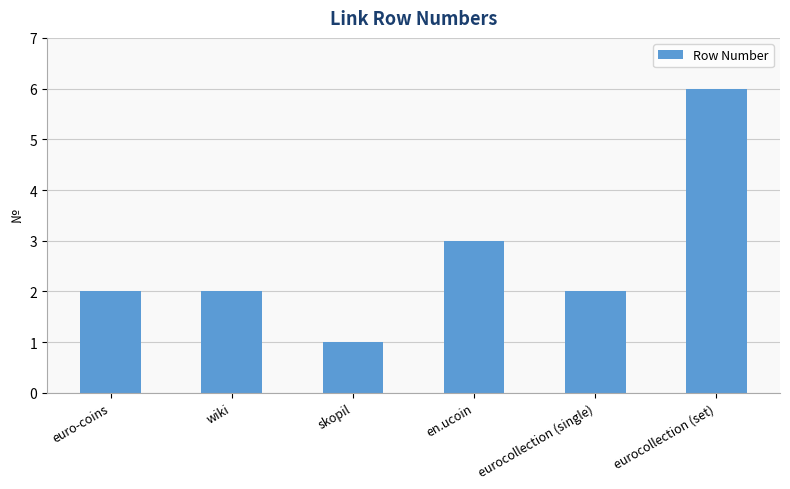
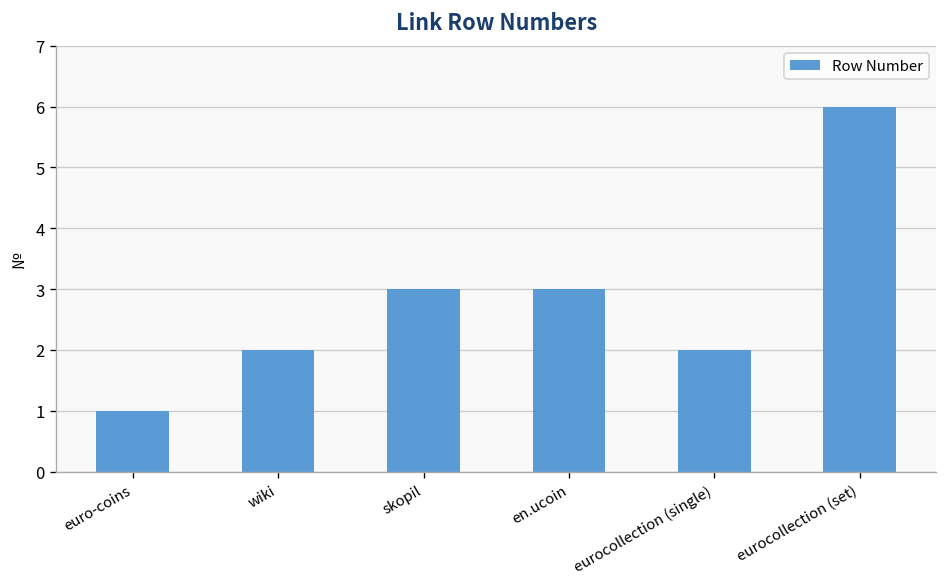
euro-coins: 2 -> 1
skopil: 1 -> 3
